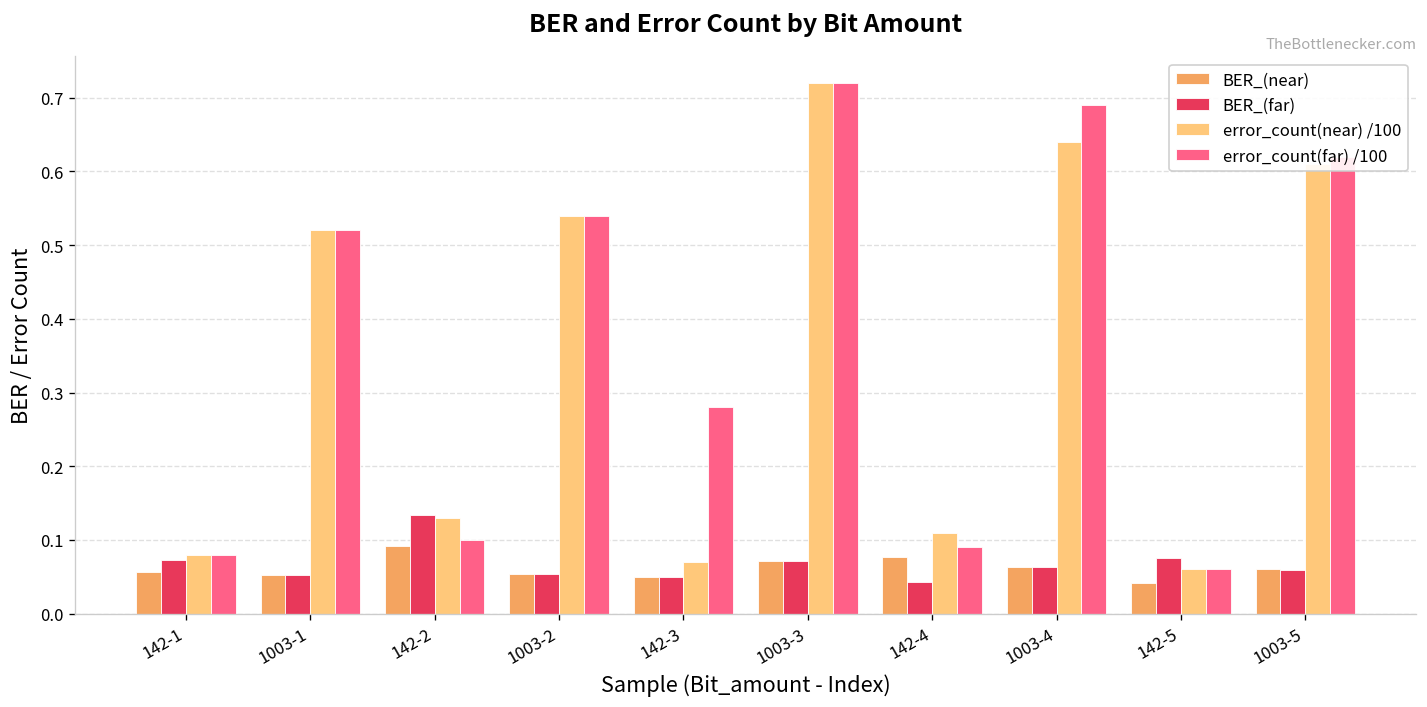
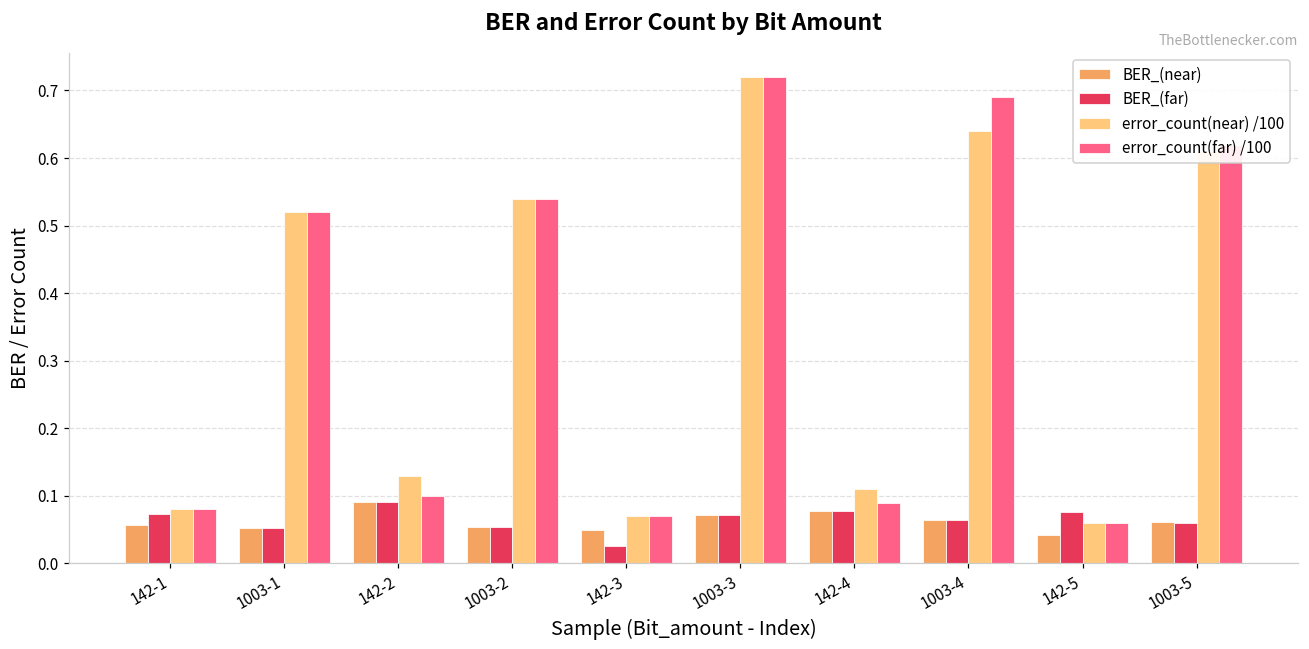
BER_(far), 142-2: 0.13 -> 0.09
BER_(far), 142-3: 0.05 -> 0.03
error_count(far) /100, 142-3: 0.28 -> 0.07
BER_(far), 142-4: 0.04 -> 0.08
